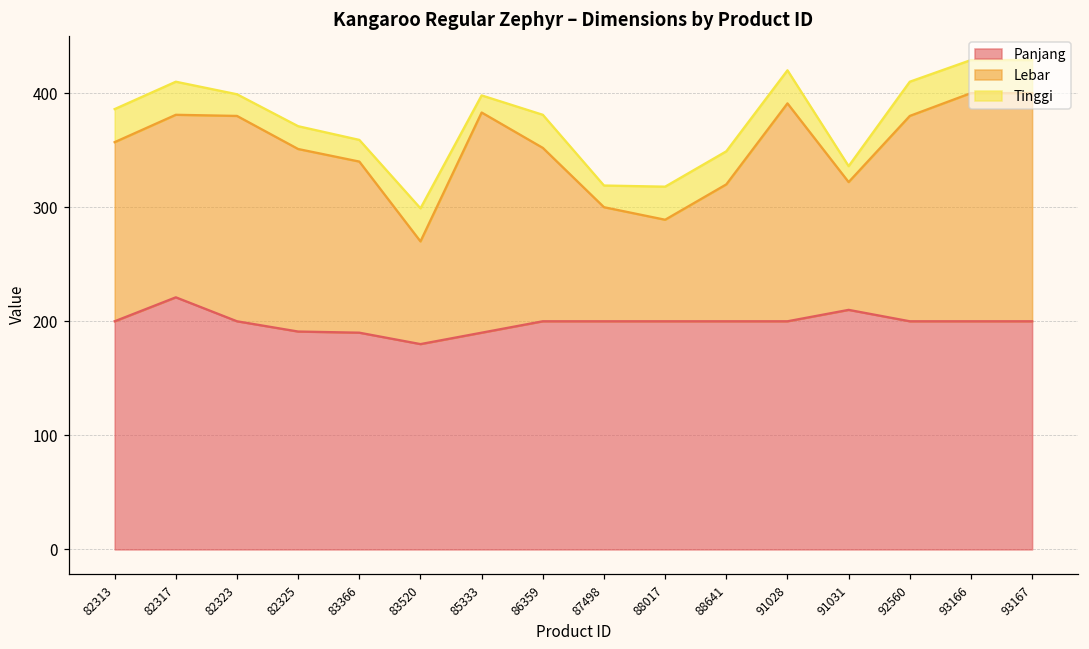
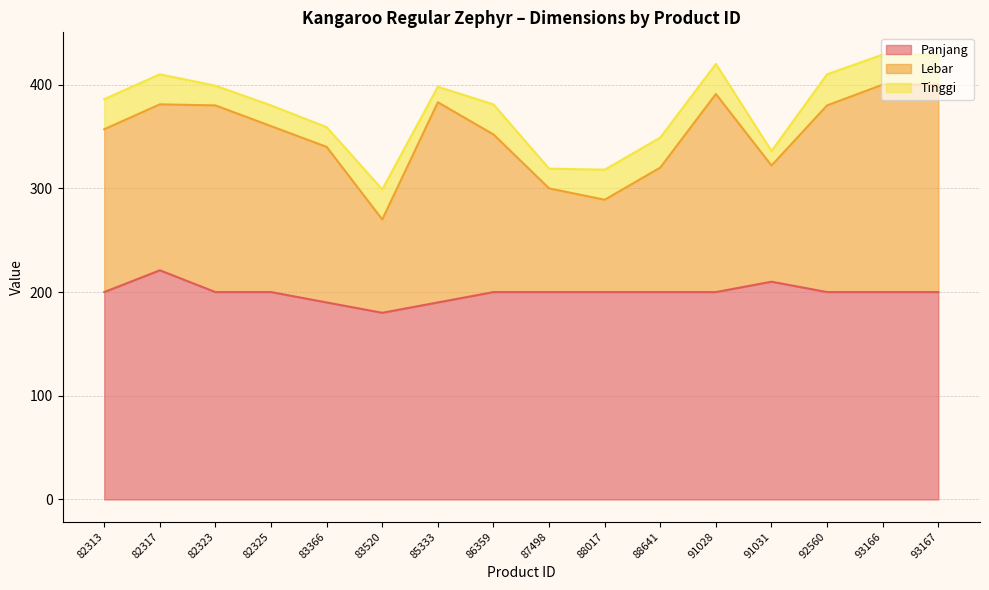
Panjang, 82325: 191 -> 200
